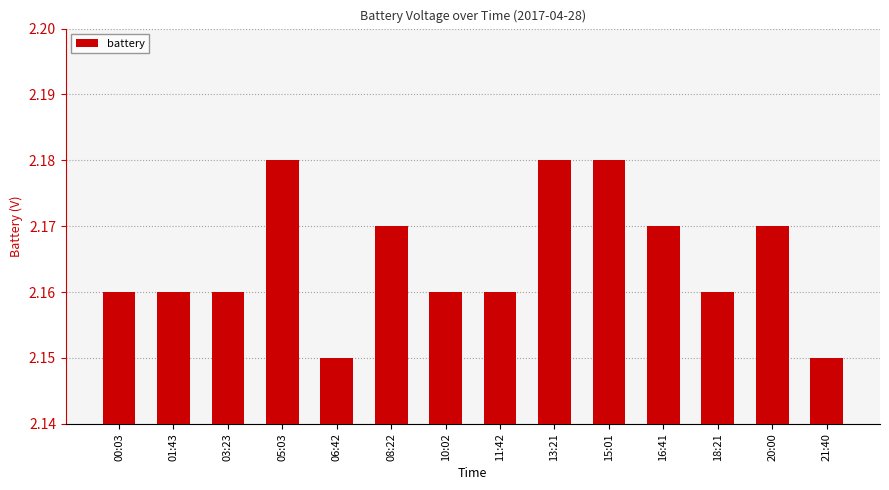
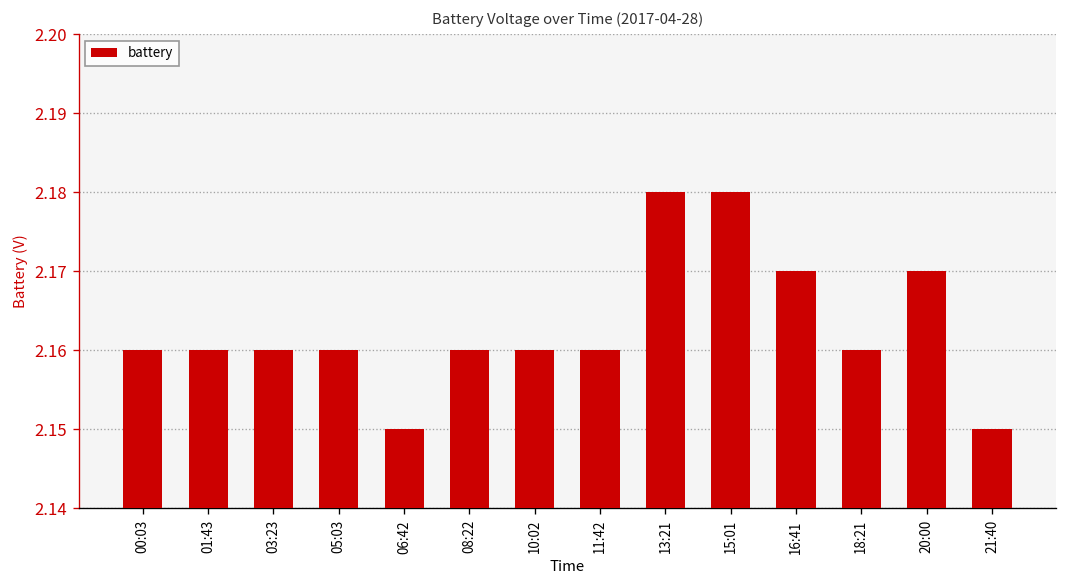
05:03: 2.18 -> 2.16
08:22: 2.17 -> 2.16
